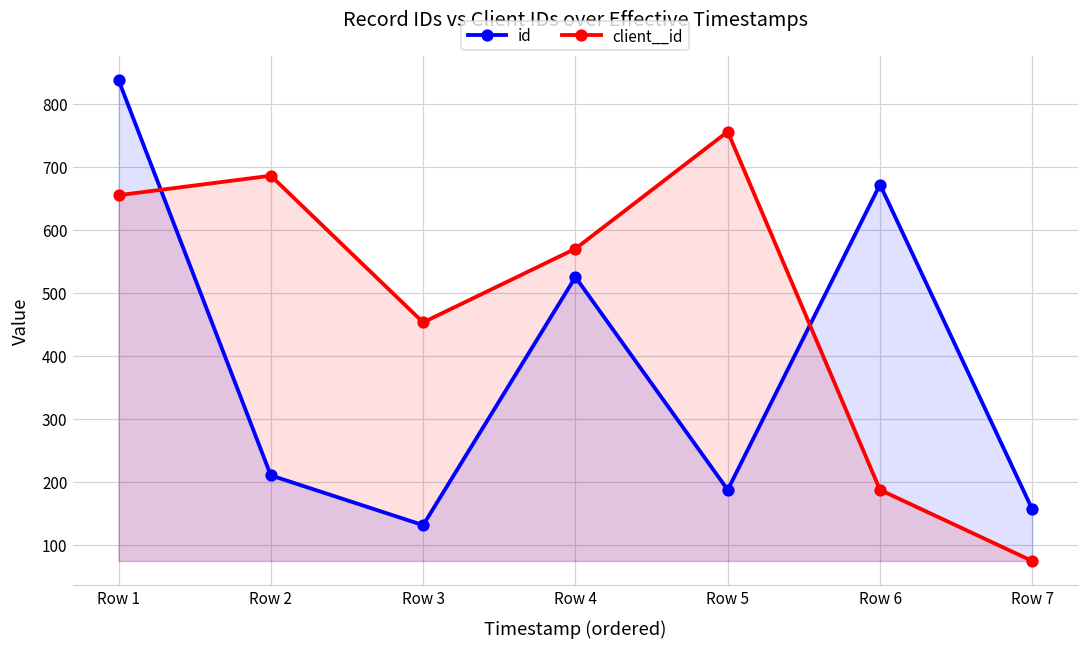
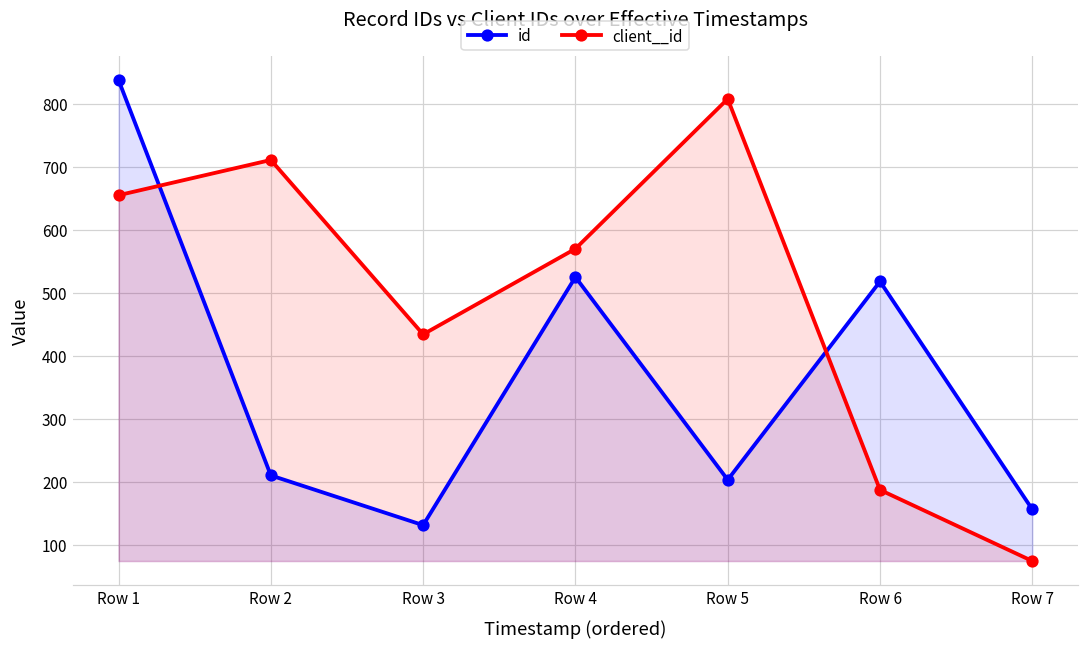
client__id, Row 2: 690 -> 710
client__id, Row 3: 450 -> 430
id, Row 5: 190 -> 200
client__id, Row 5: 760 -> 810
id, Row 6: 670 -> 520
